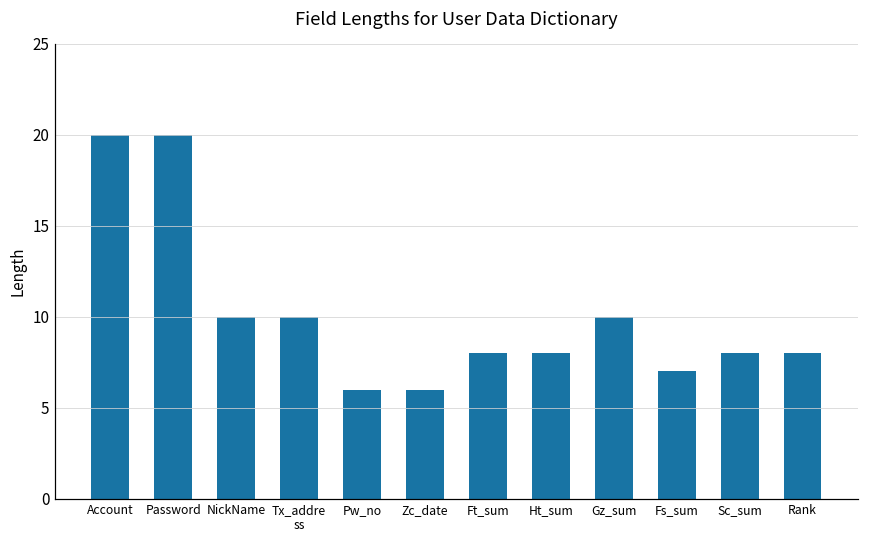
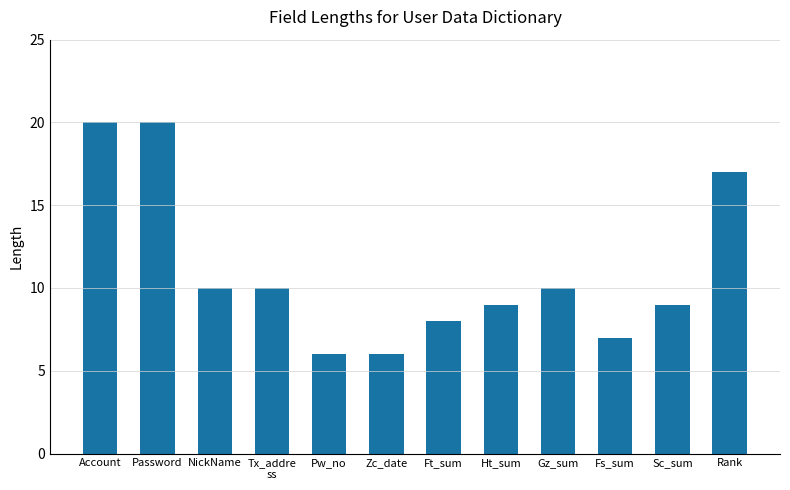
Ht_sum: 8 -> 9
Sc_sum: 8 -> 9
Rank: 8 -> 17
